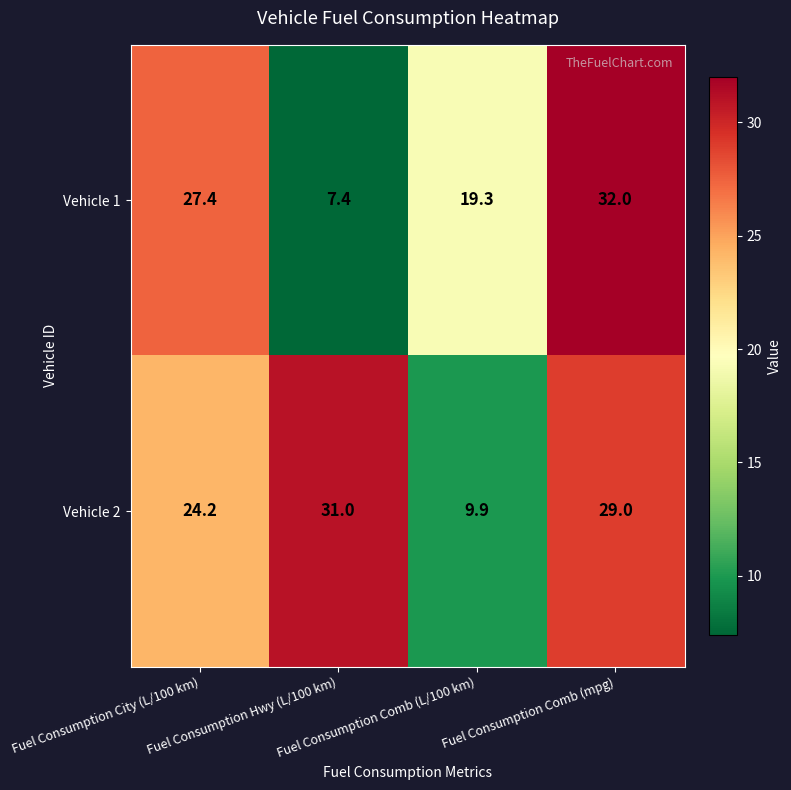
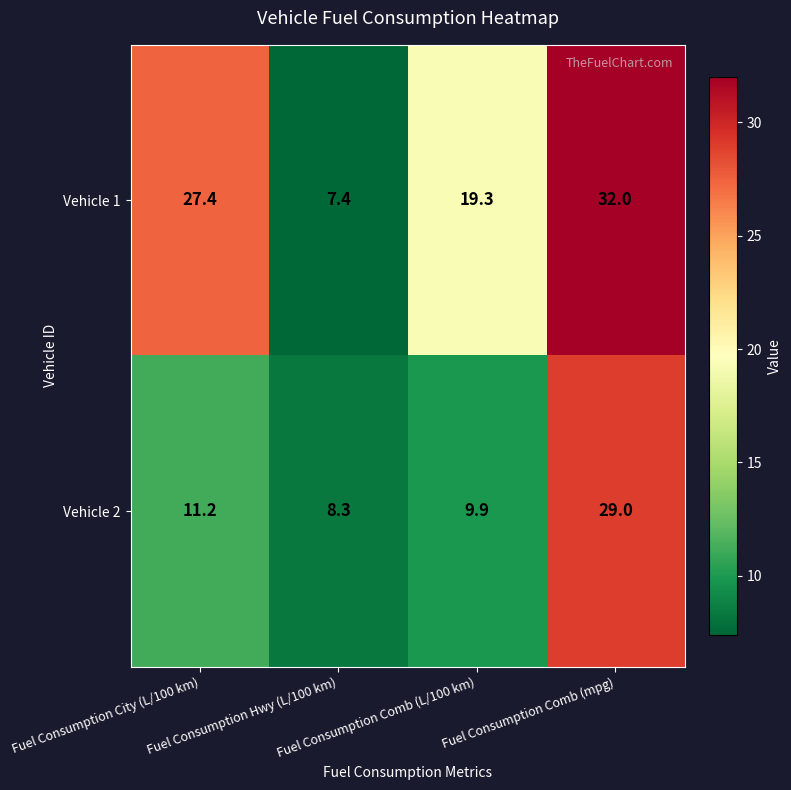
Vehicle 2, Fuel Consumption City (L/100 km): 24.2 -> 11.2
Vehicle 2, Fuel Consumption Hwy (L/100 km): 31.0 -> 8.3
